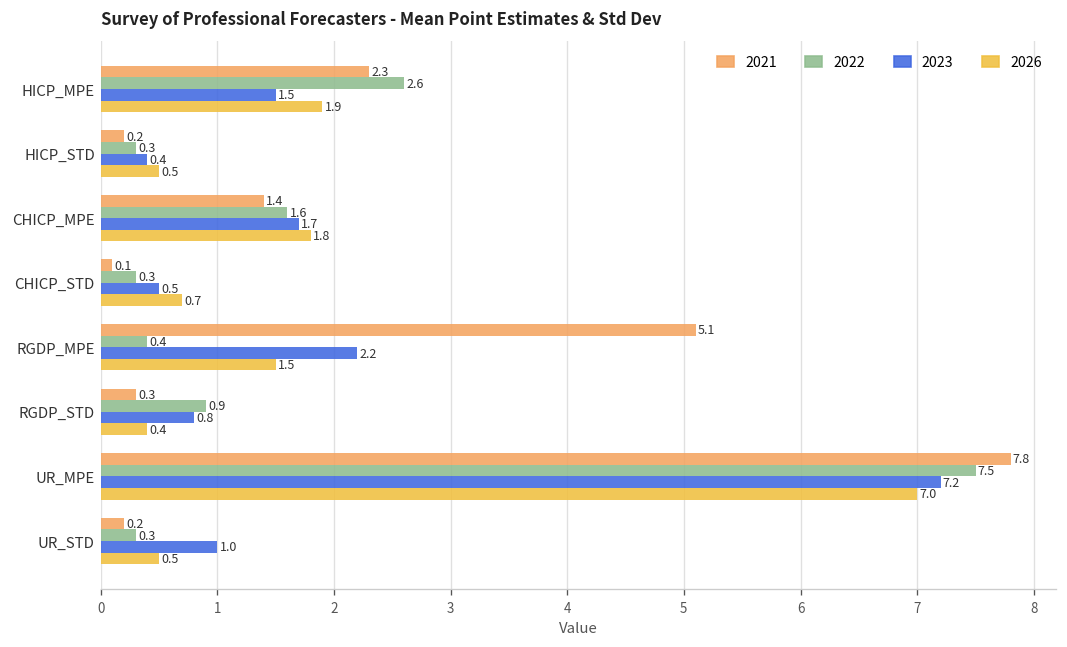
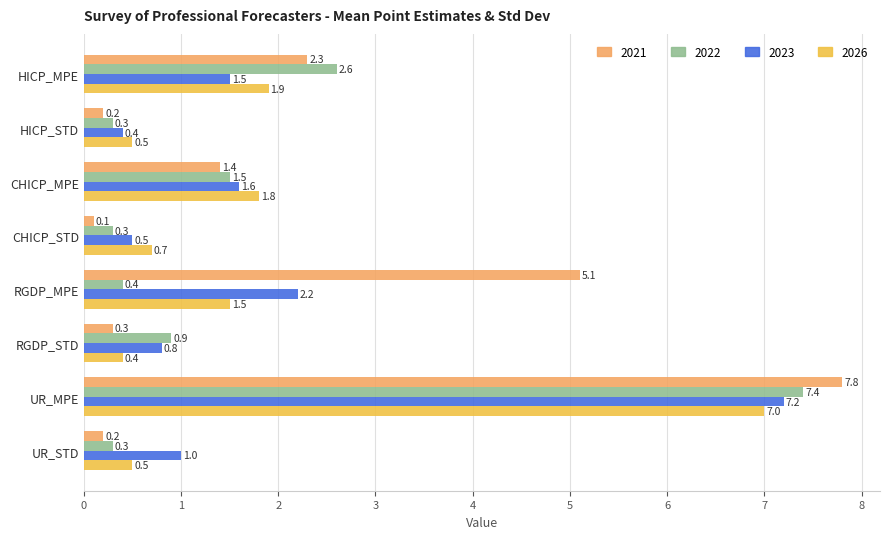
2022, CHICP_MPE: 1.6 -> 1.5
2023, CHICP_MPE: 1.7 -> 1.6
2022, UR_MPE: 7.5 -> 7.4
